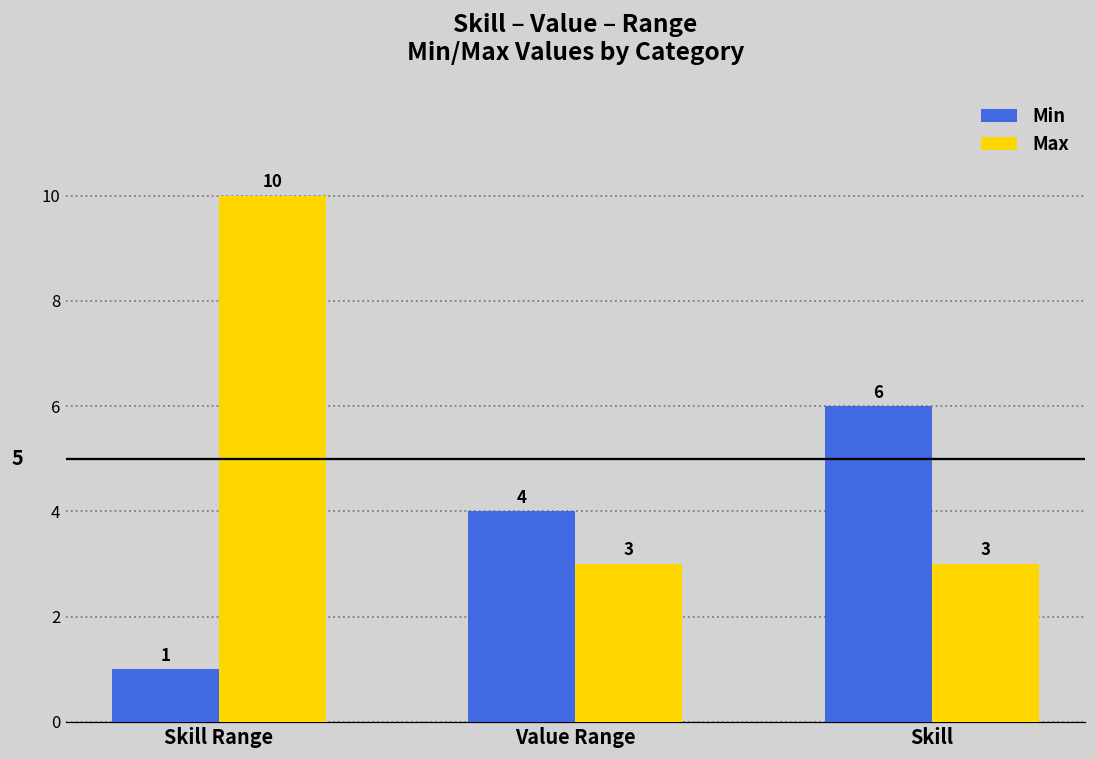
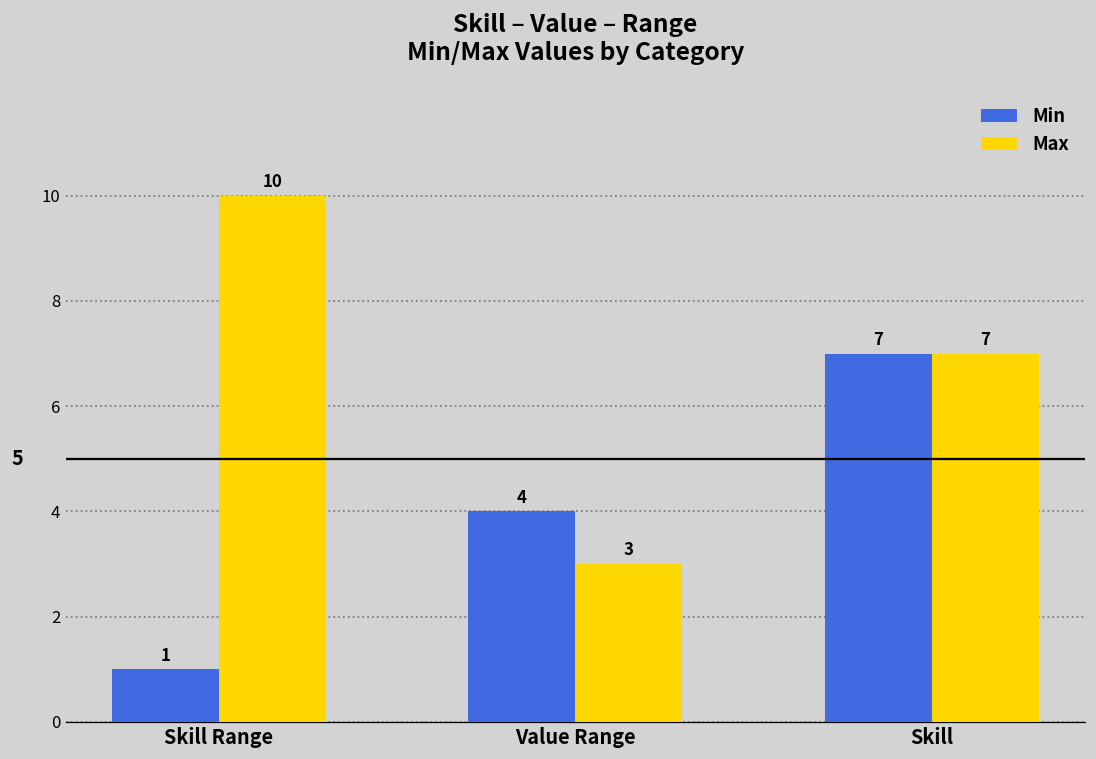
Min, Skill: 6 -> 7
Max, Skill: 3 -> 7
